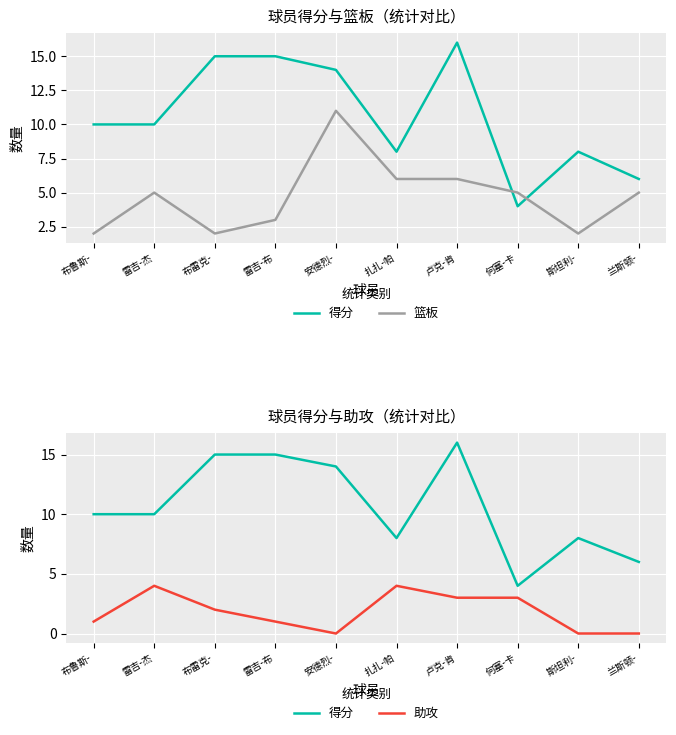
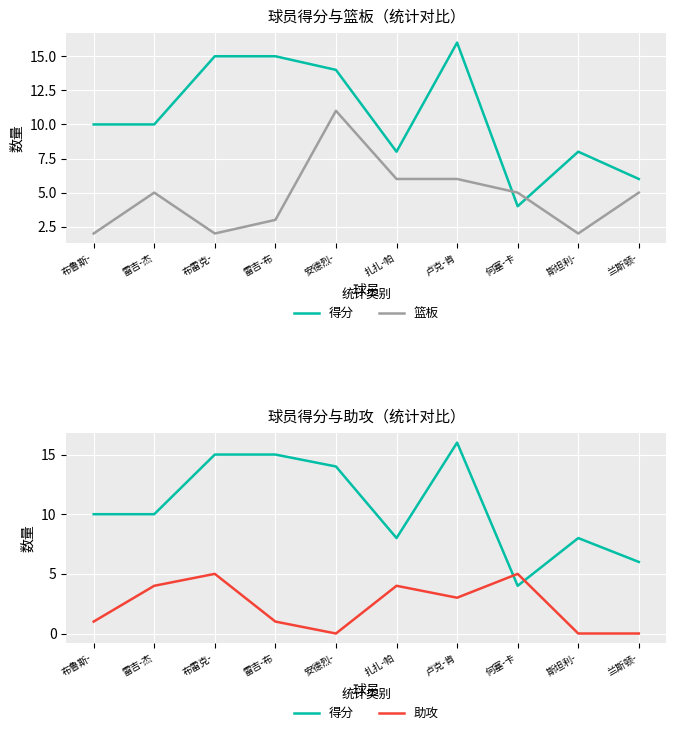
球员得分与助攻（统计对比）, 助攻, 布雷克-: 2 -> 5
球员得分与助攻（统计对比）, 助攻, 何塞-卡: 3 -> 5
